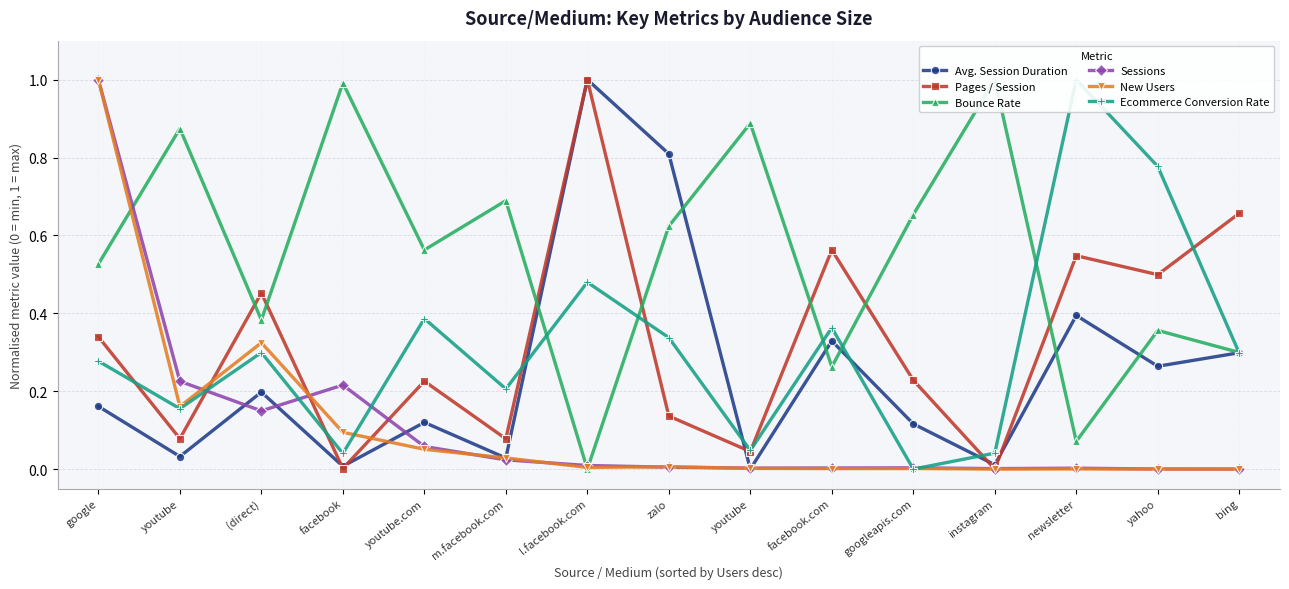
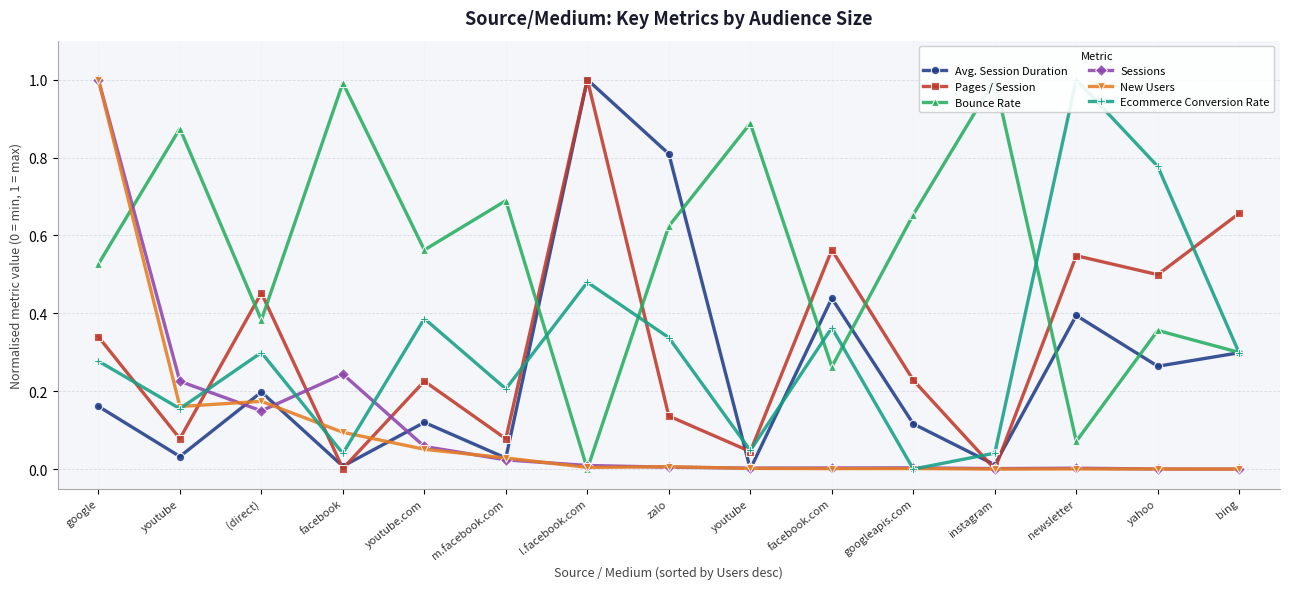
New Users, (direct): 0.32 -> 0.17
Sessions, facebook: 0.22 -> 0.24
Avg. Session Duration, facebook.com: 0.33 -> 0.44
